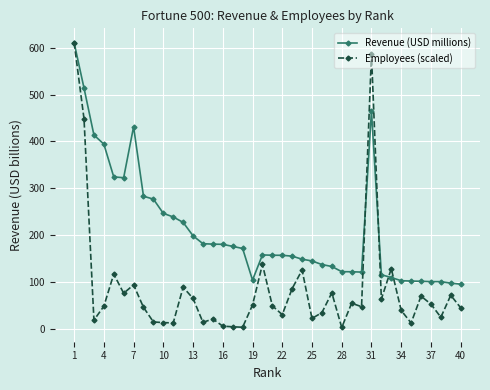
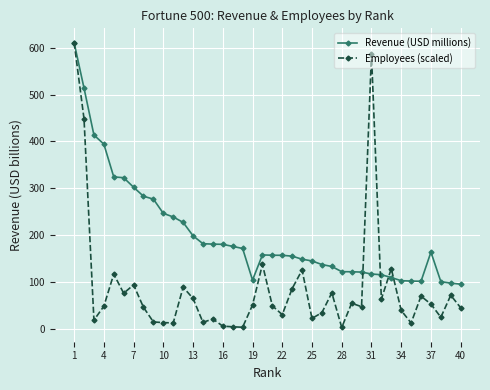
Revenue (USD millions), 7: 430 -> 300
Revenue (USD millions), 31: 460 -> 120
Revenue (USD millions), 37: 100 -> 160
